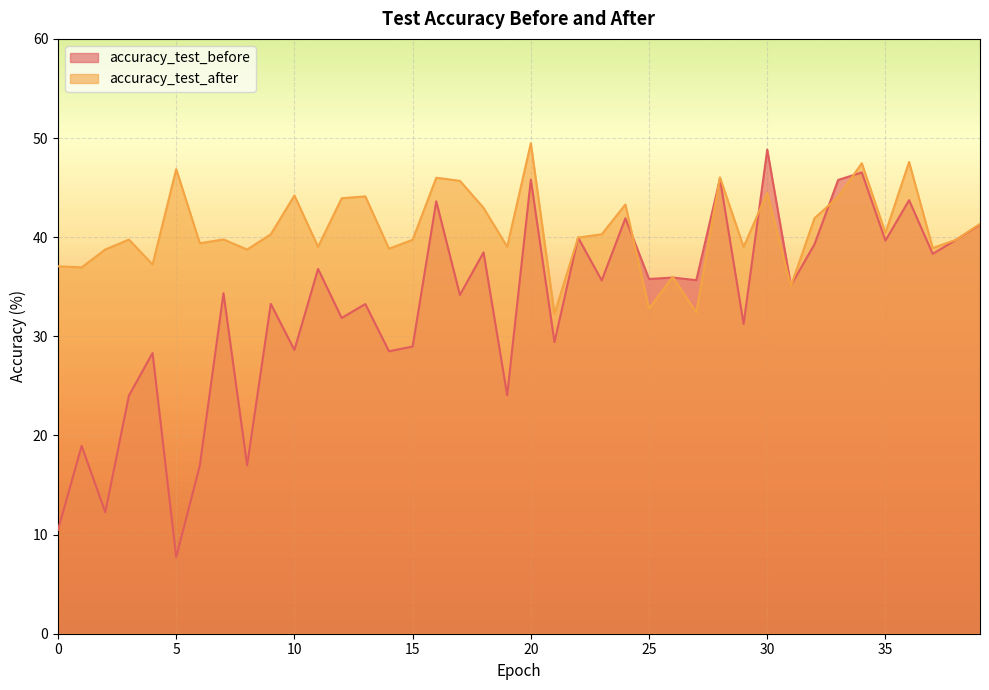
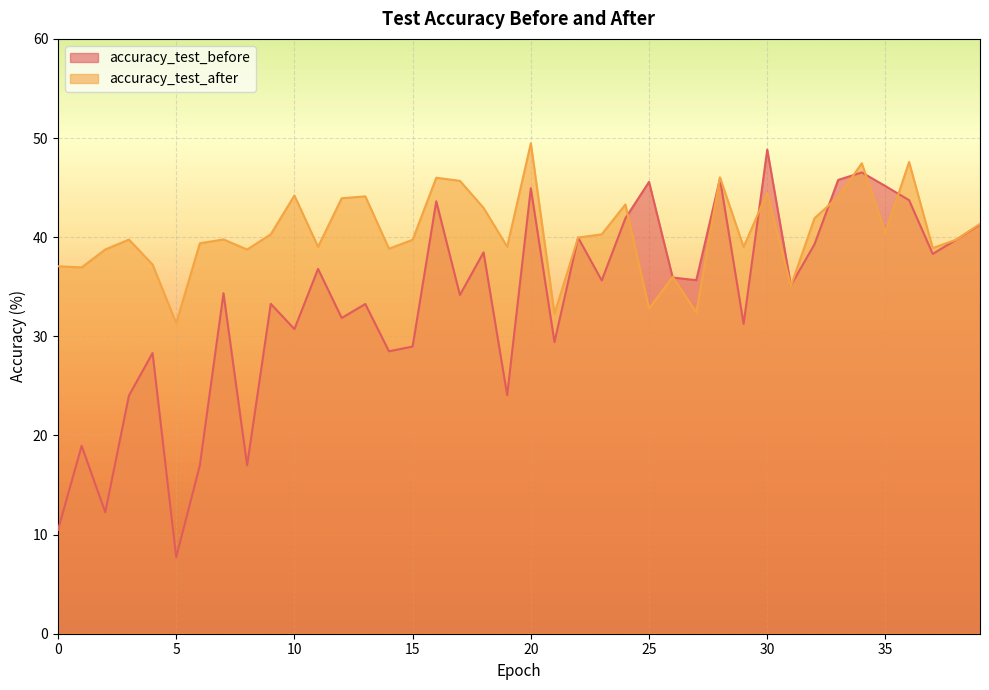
accuracy_test_after, 5: 47 -> 31
accuracy_test_before, 10: 29 -> 31
accuracy_test_before, 20: 46 -> 45
accuracy_test_before, 25: 36 -> 46
accuracy_test_before, 35: 40 -> 45
